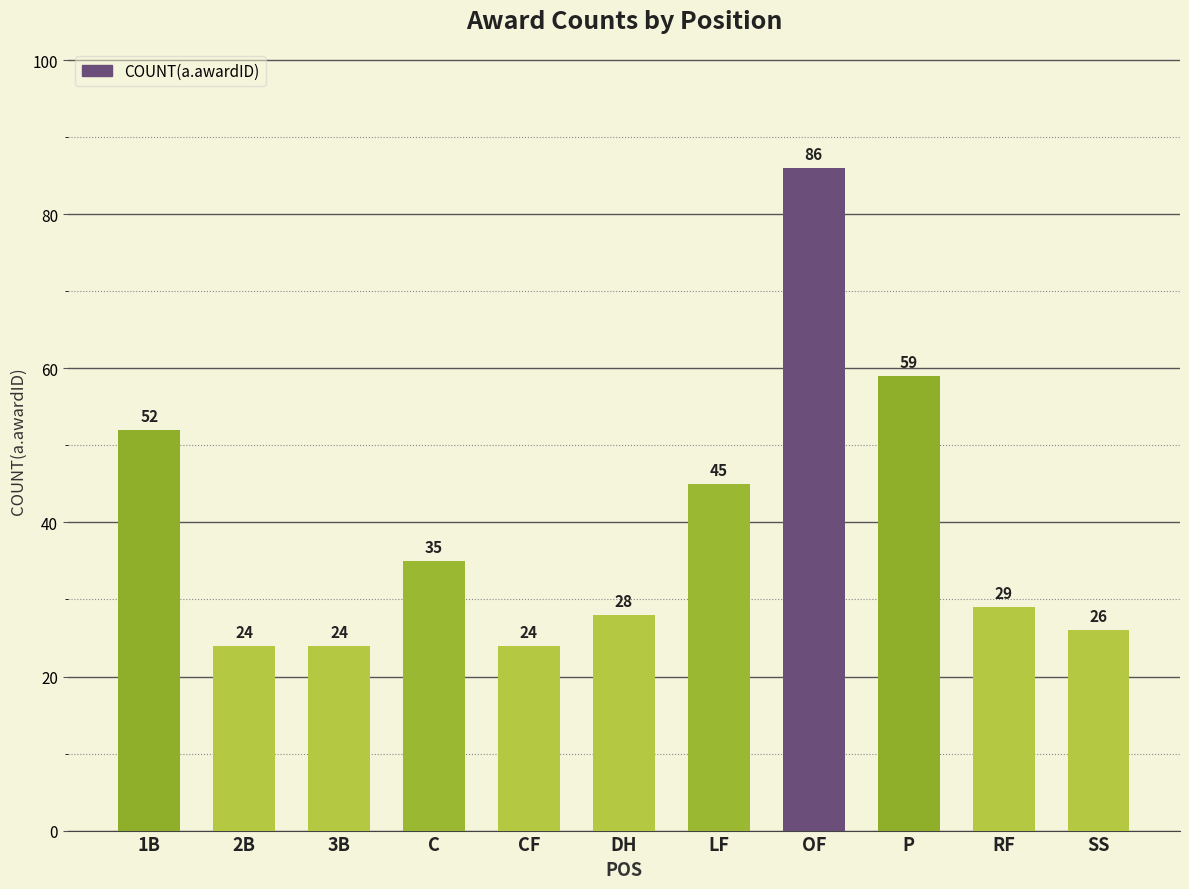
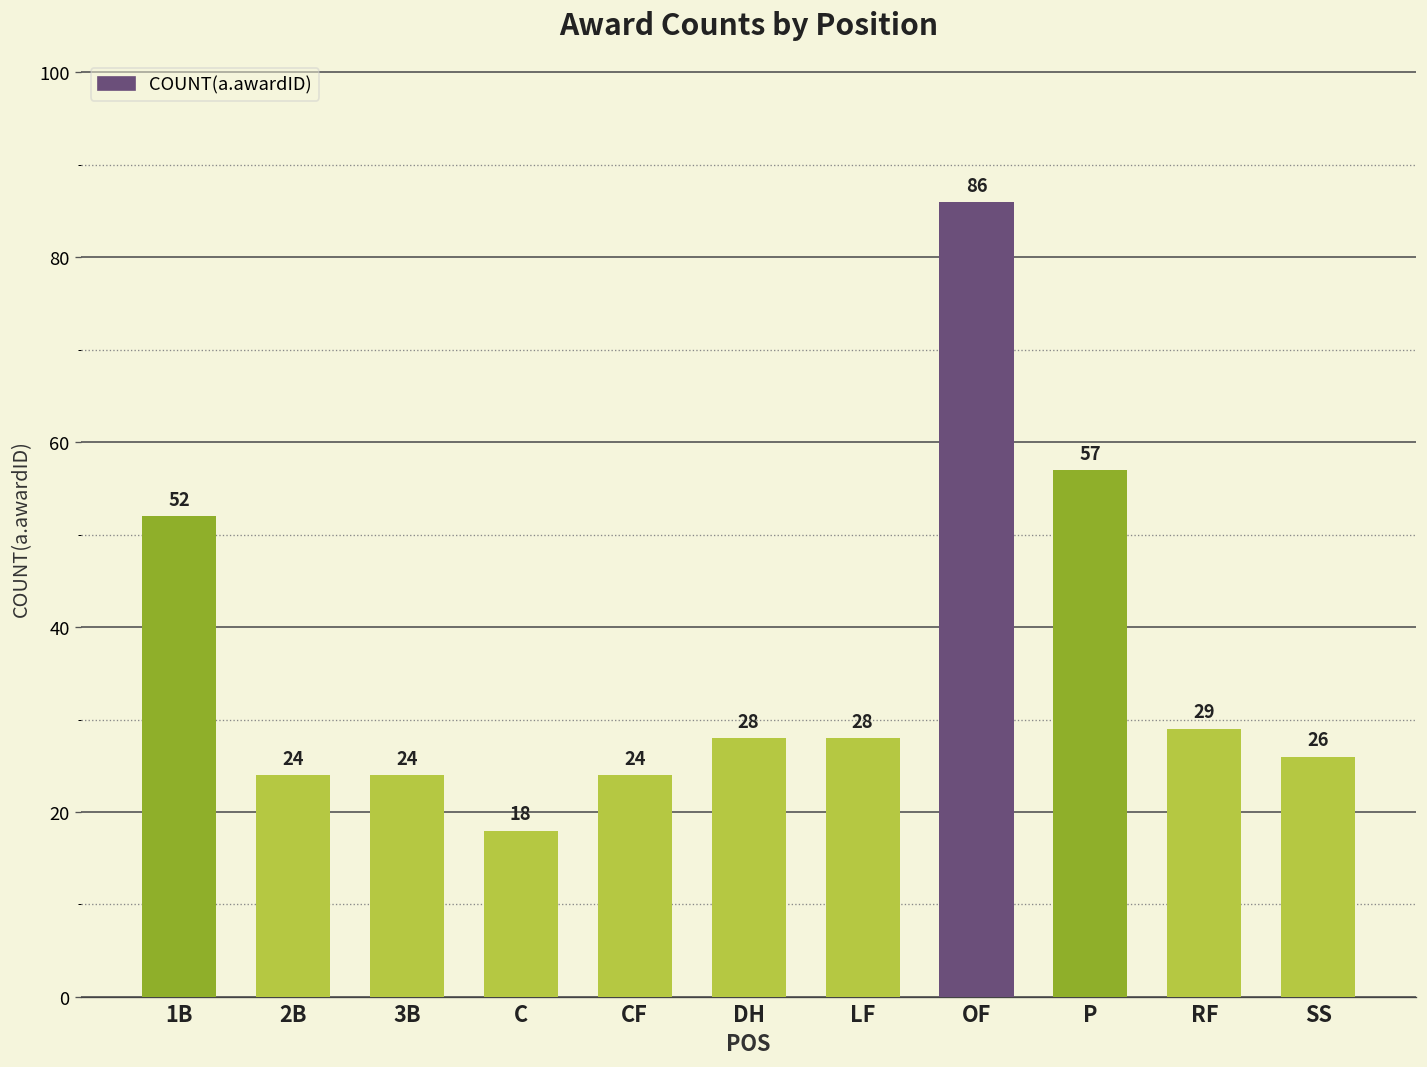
C: 35 -> 18
LF: 45 -> 28
P: 59 -> 57
